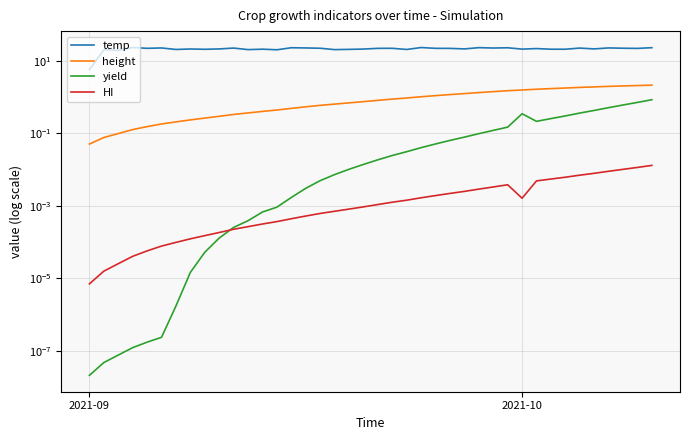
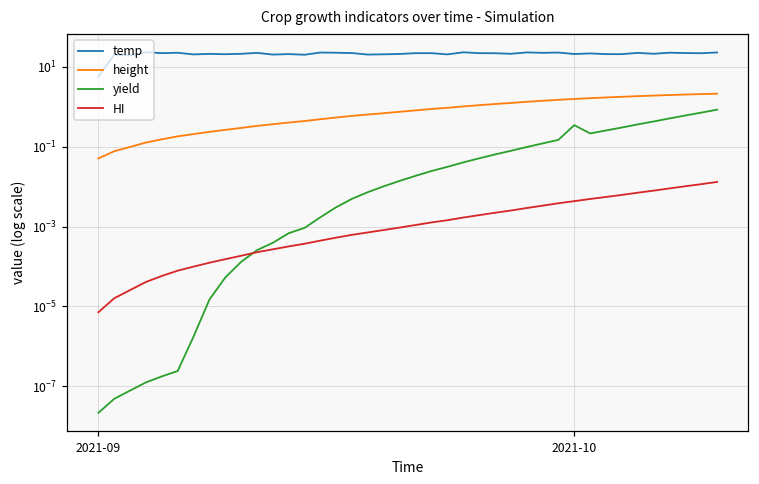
HI, 2021-10: 0.002 -> 0.004
